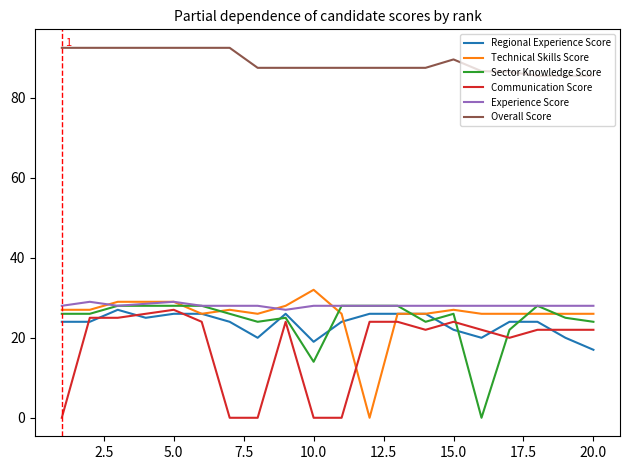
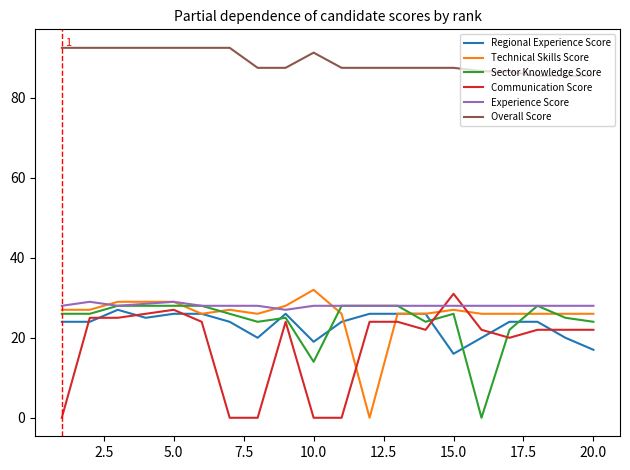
Overall Score, 10.0: 88 -> 91
Regional Experience Score, 15.0: 22 -> 16
Communication Score, 15.0: 24 -> 31
Overall Score, 15.0: 90 -> 88
